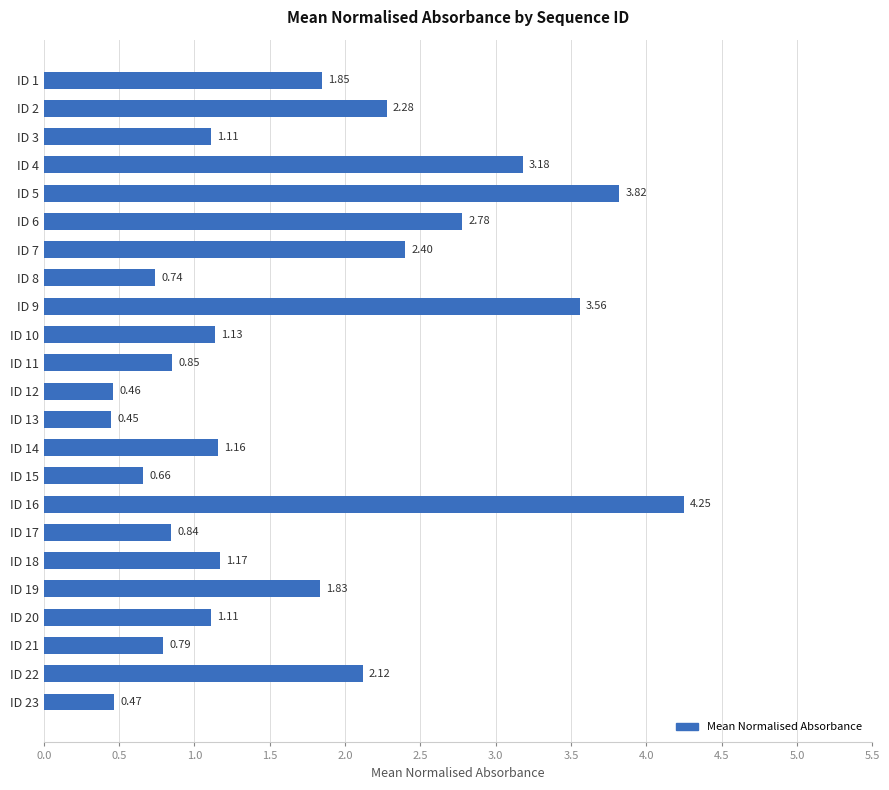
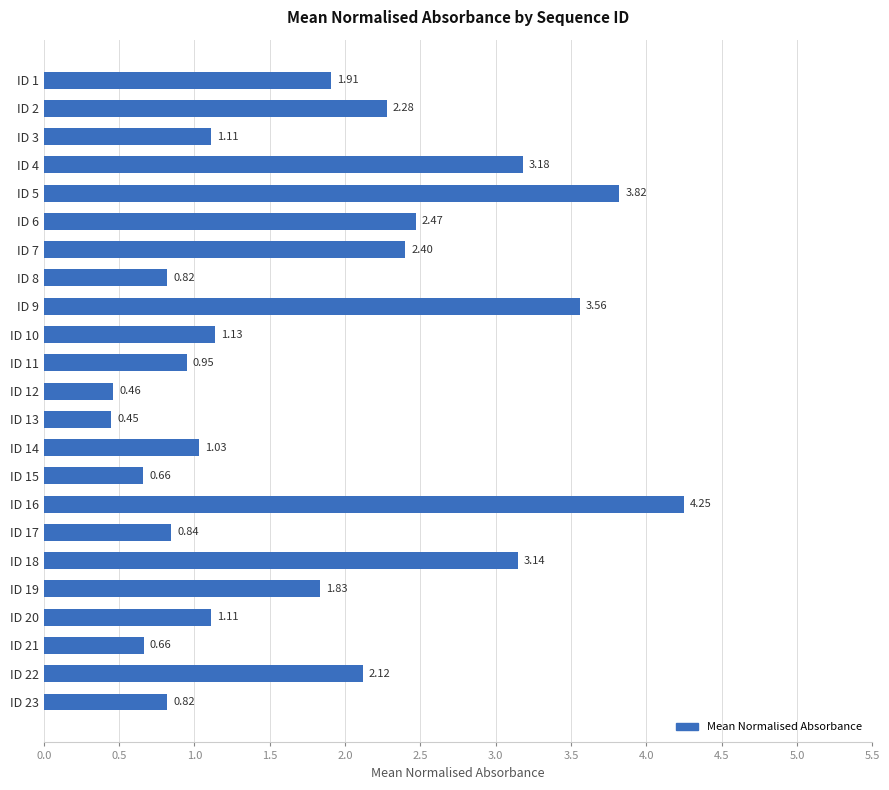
ID 1: 1.85 -> 1.91
ID 6: 2.78 -> 2.47
ID 8: 0.74 -> 0.82
ID 11: 0.85 -> 0.95
ID 14: 1.16 -> 1.03
ID 18: 1.17 -> 3.14
ID 21: 0.79 -> 0.66
ID 23: 0.47 -> 0.82
